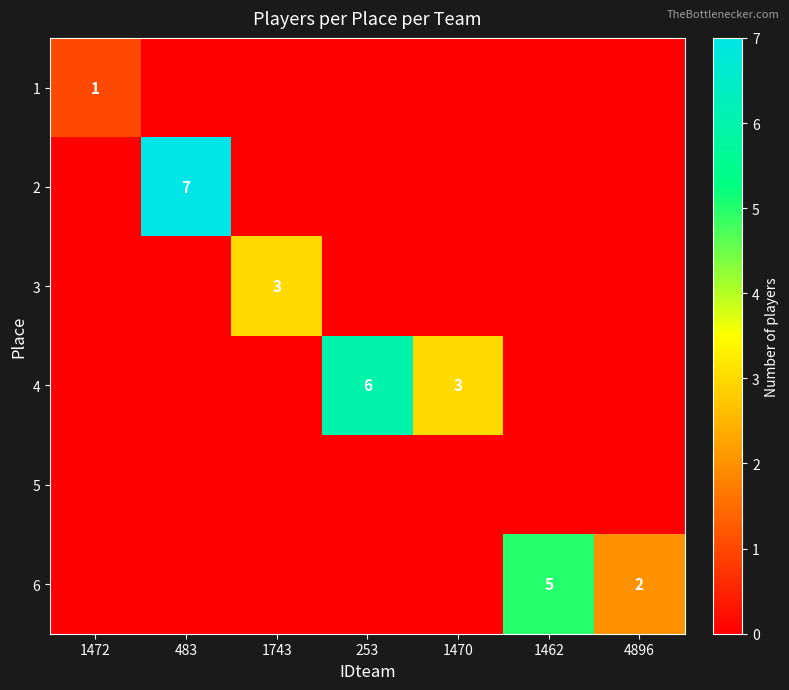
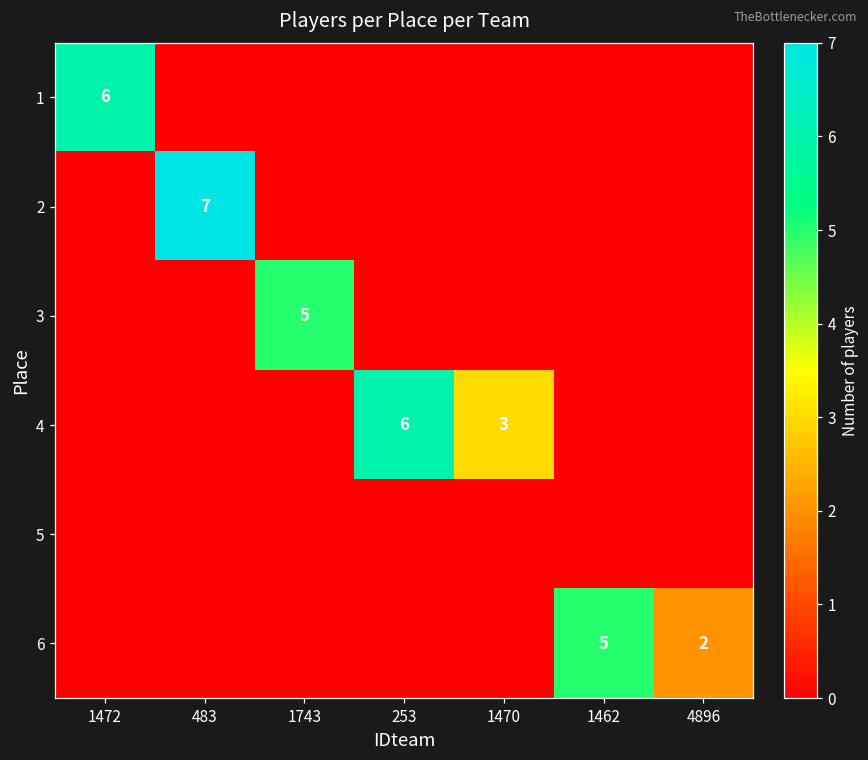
1, 1472: 1 -> 6
3, 1743: 3 -> 5
